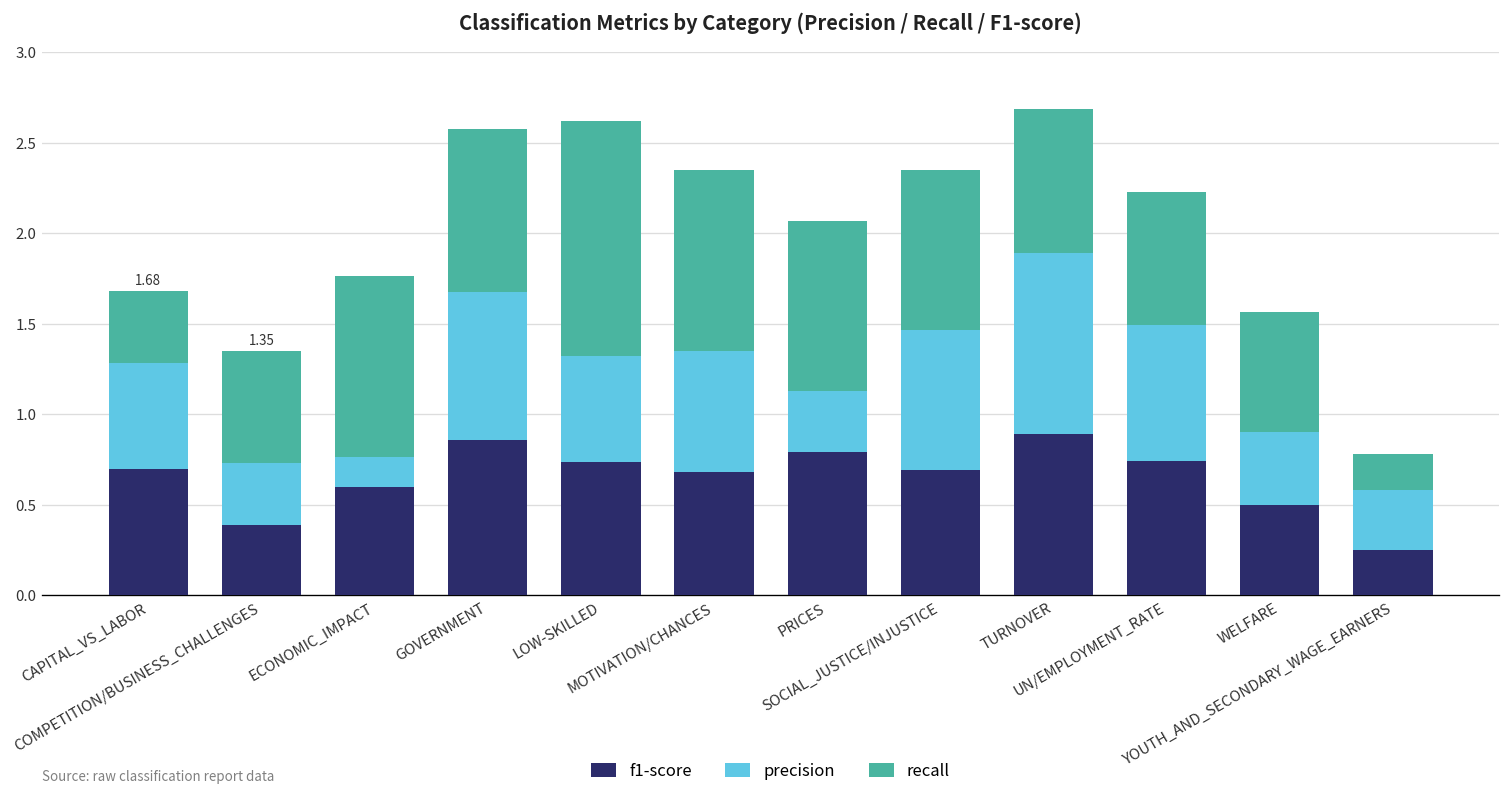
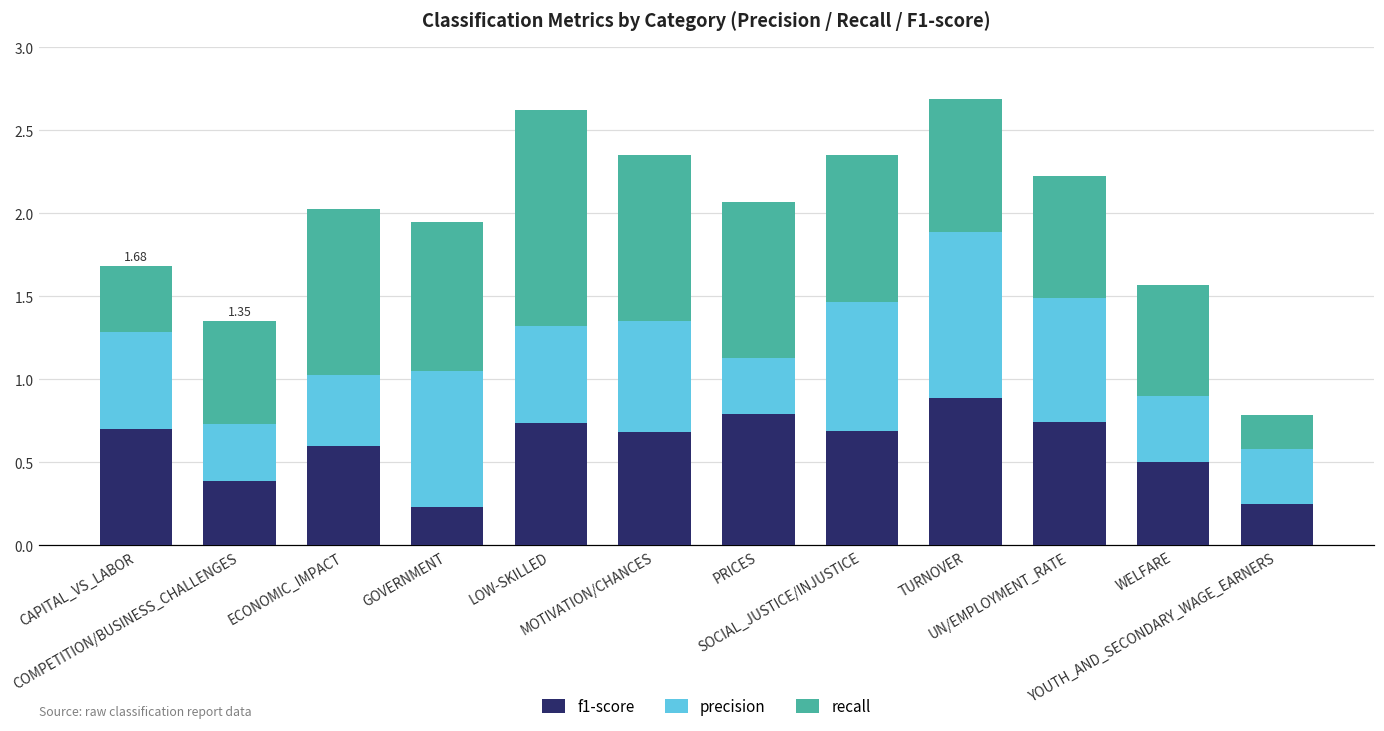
precision, ECONOMIC_IMPACT: 0.16 -> 0.43
f1-score, GOVERNMENT: 0.86 -> 0.23
